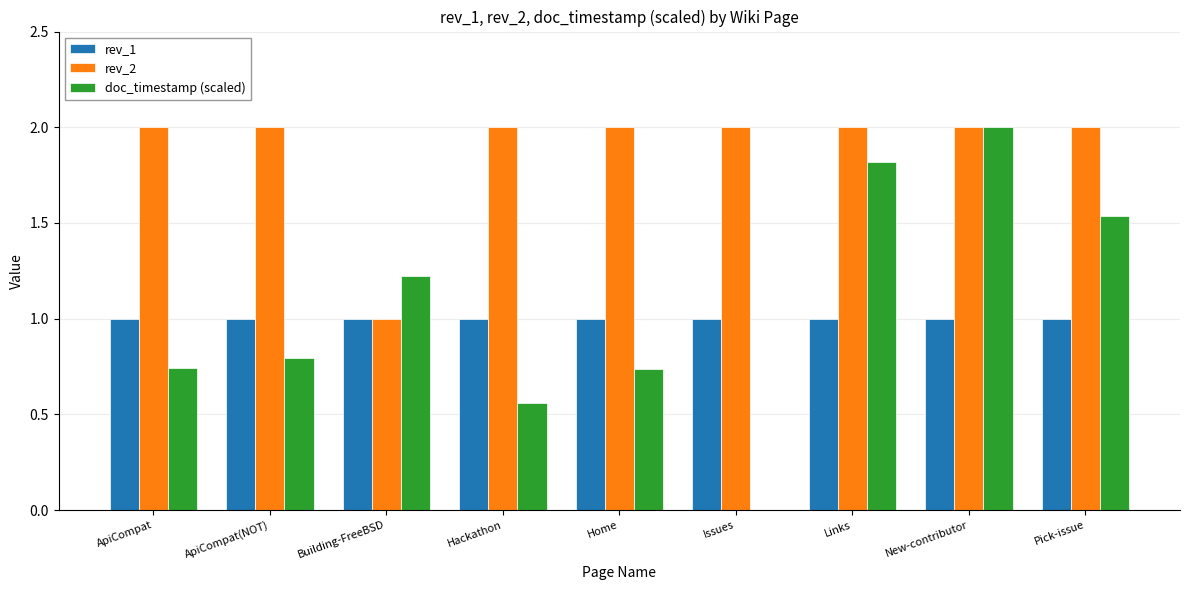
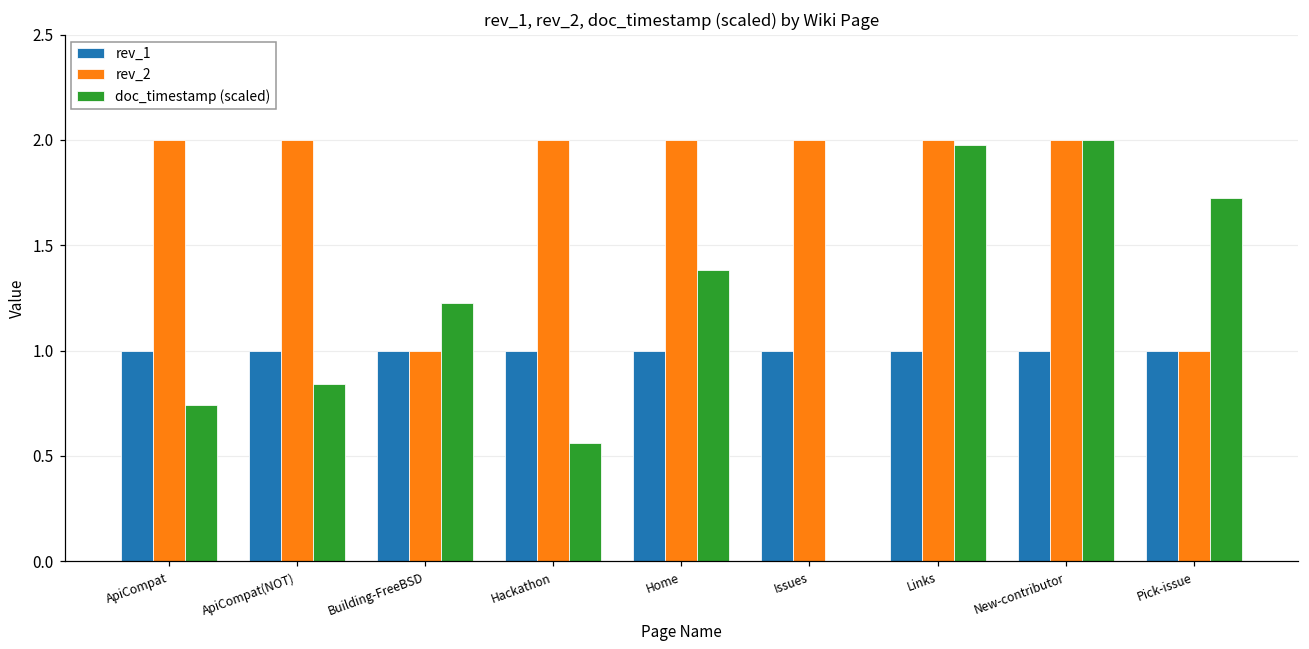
doc_timestamp (scaled), ApiCompat(NOT): 0.80 -> 0.84
doc_timestamp (scaled), Home: 0.74 -> 1.38
doc_timestamp (scaled), Links: 1.82 -> 1.97
rev_2, Pick-issue: 2 -> 1
doc_timestamp (scaled), Pick-issue: 1.54 -> 1.73
